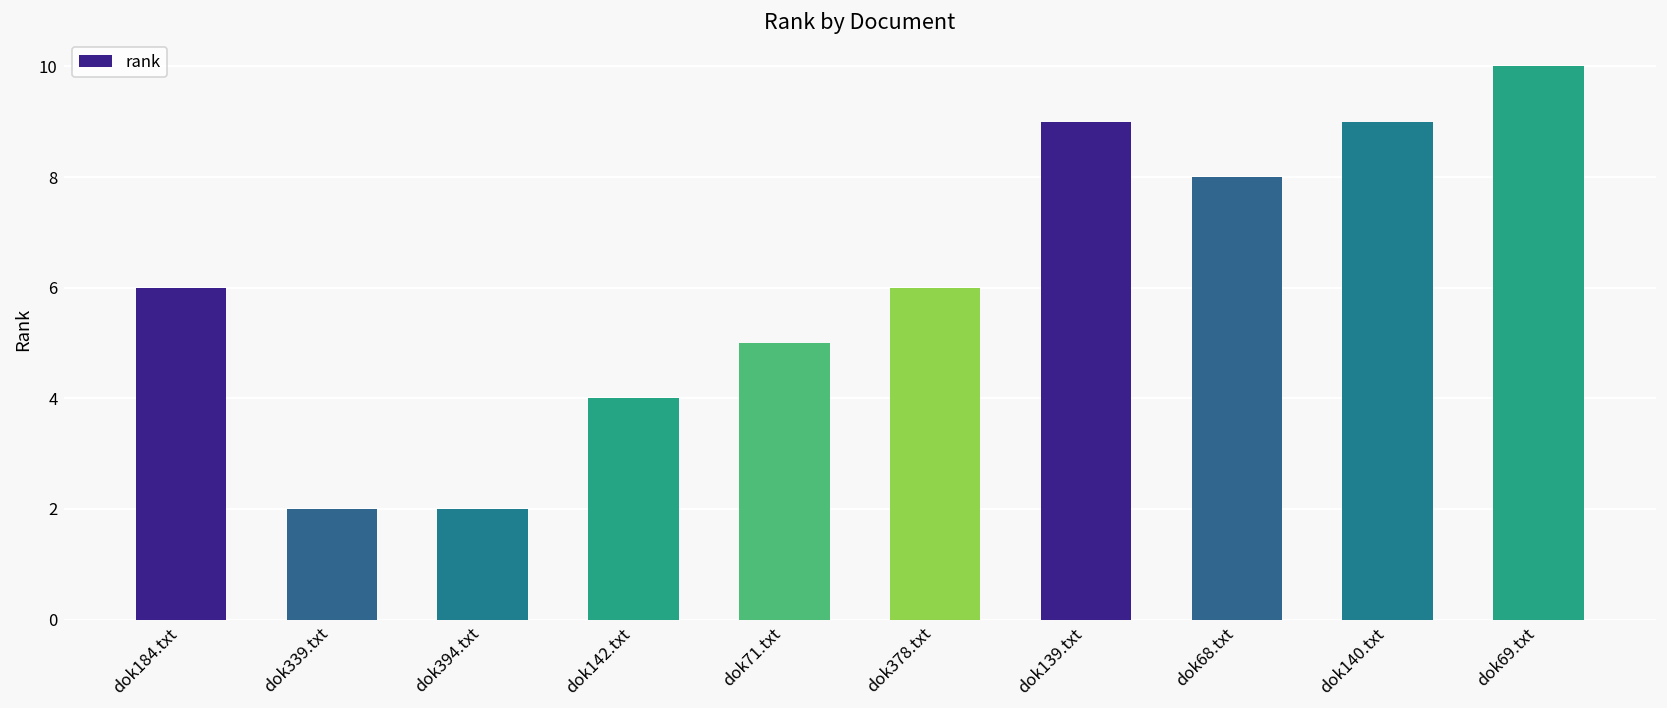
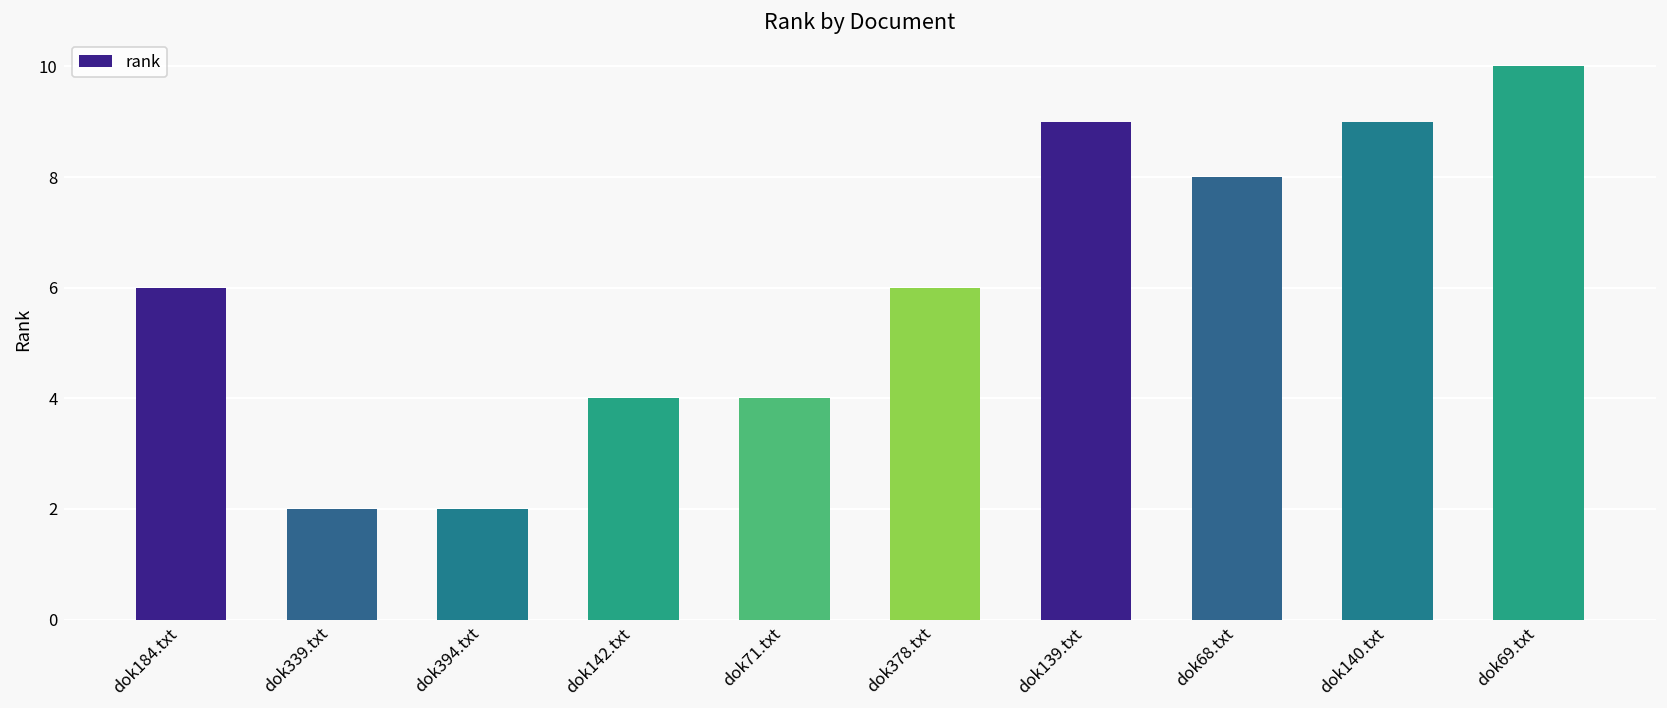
dok71.txt: 5 -> 4
